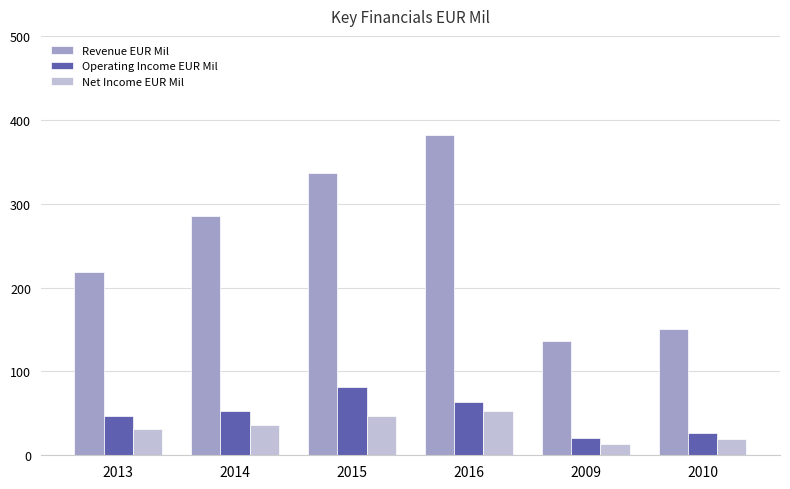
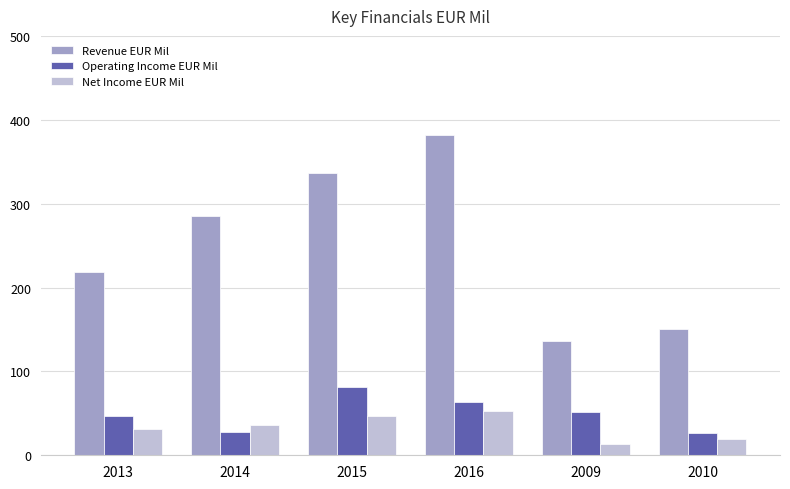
Operating Income EUR Mil, 2014: 50 -> 30
Operating Income EUR Mil, 2009: 20 -> 50
